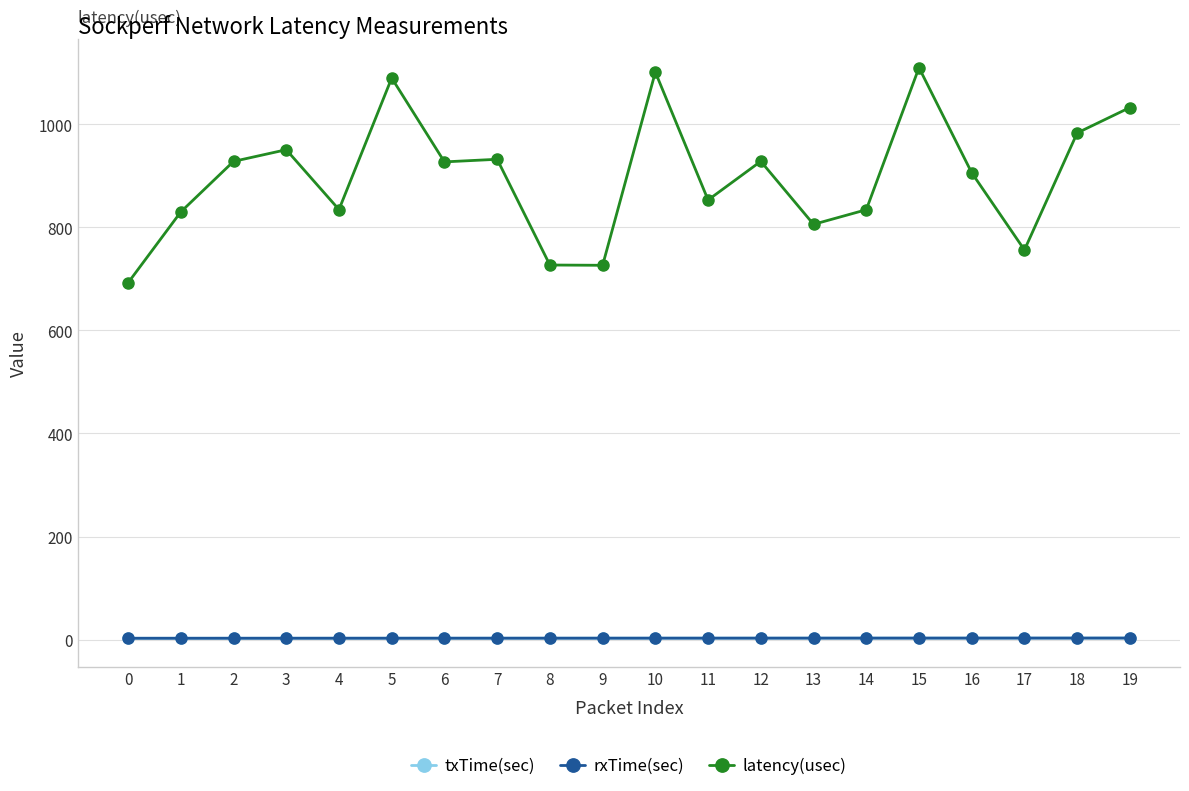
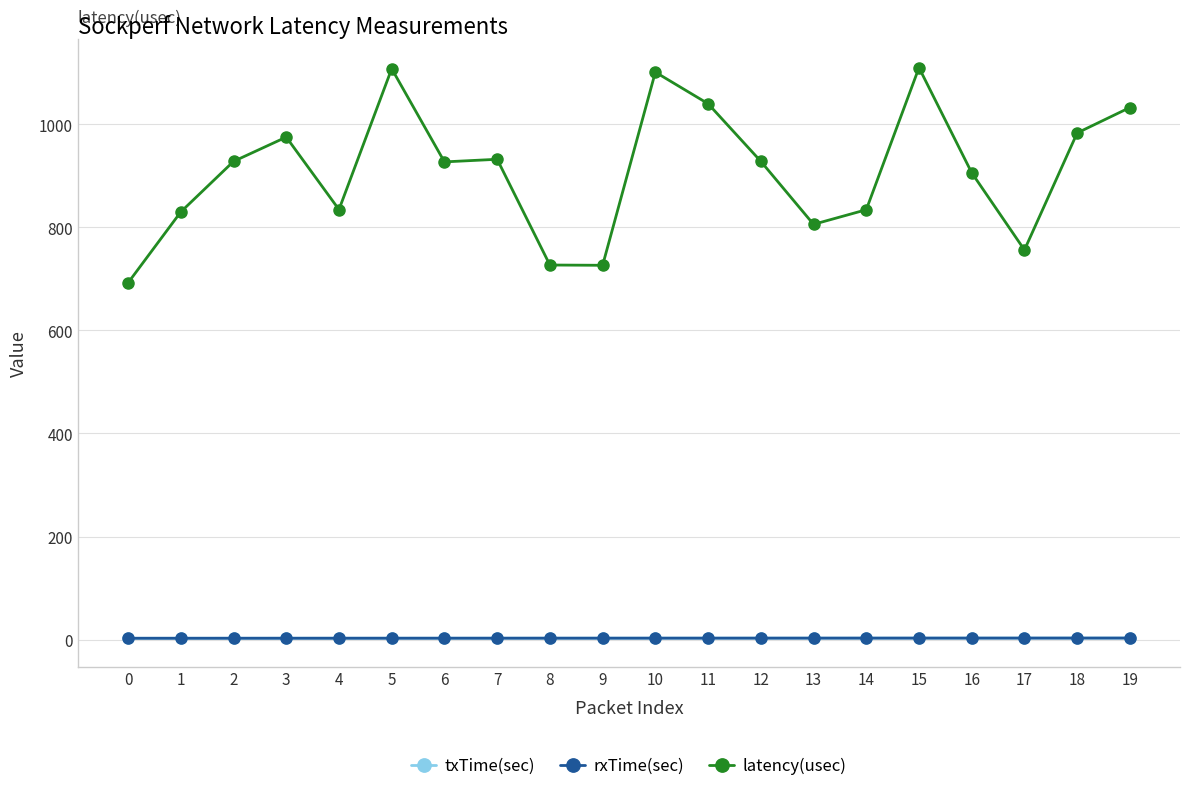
latency(usec), 3: 950 -> 980
latency(usec), 5: 1090 -> 1110
latency(usec), 11: 850 -> 1040
